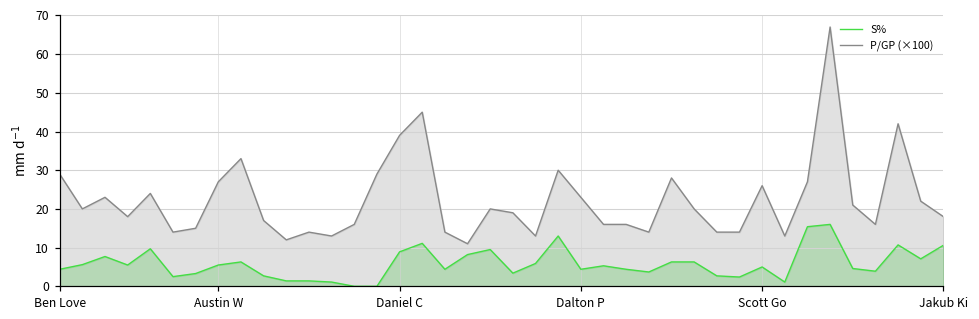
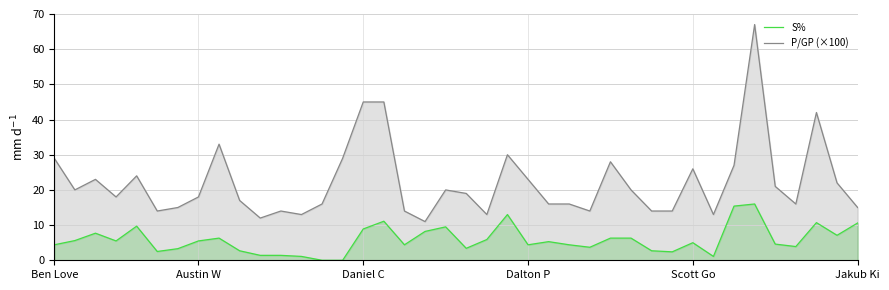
P/GP (×100), Austin W: 27 -> 18
P/GP (×100), Daniel C: 39 -> 45
P/GP (×100), Jakub Ki: 18 -> 15
